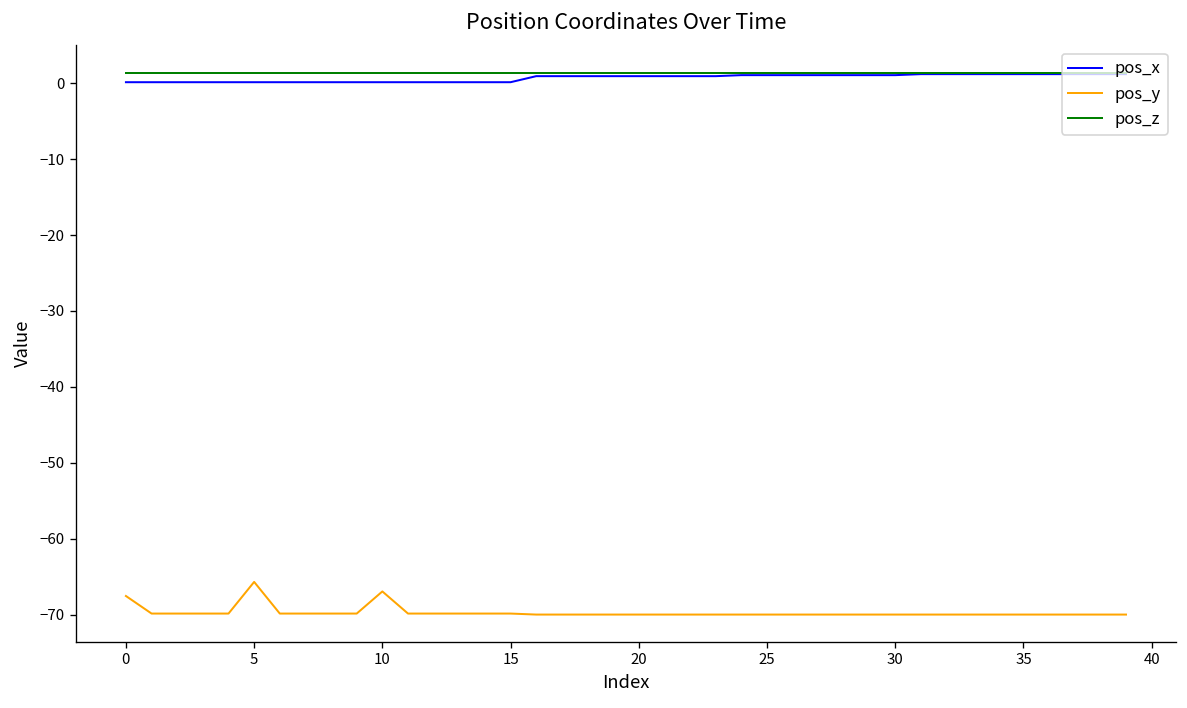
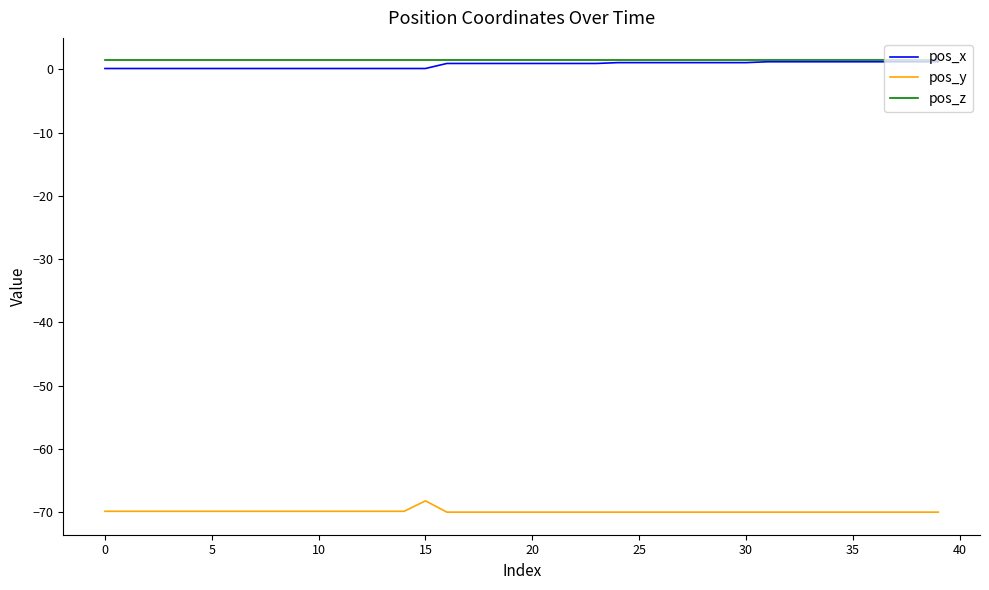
pos_y, 0: -68 -> -70
pos_y, 5: -66 -> -70
pos_y, 10: -67 -> -70
pos_y, 15: -70 -> -68
